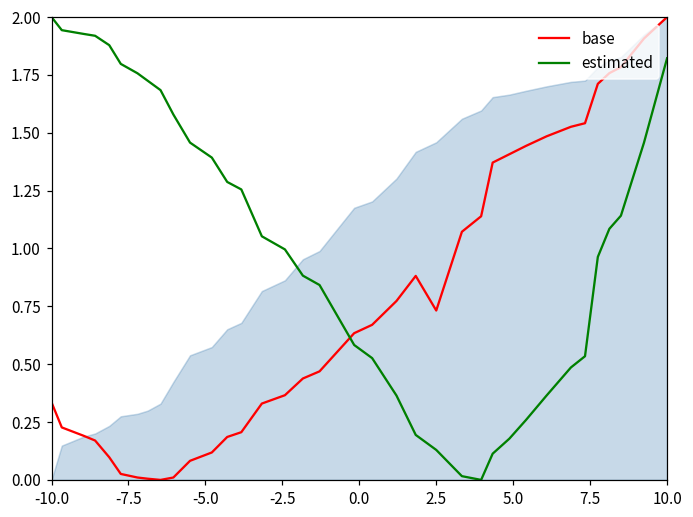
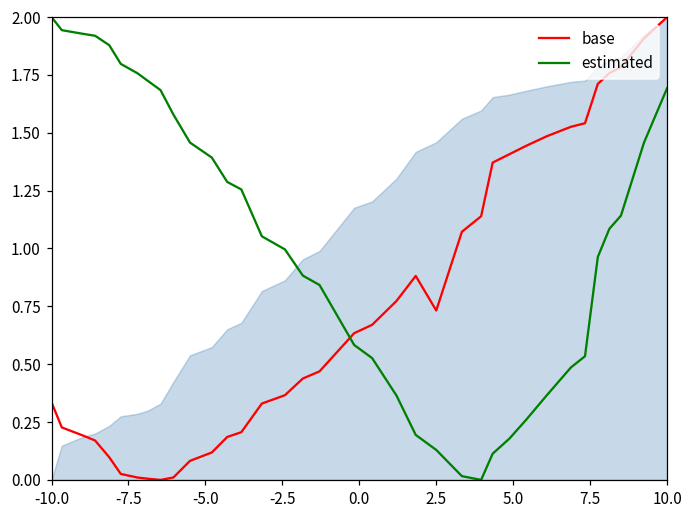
estimated, 10.0: 1.82 -> 1.69
